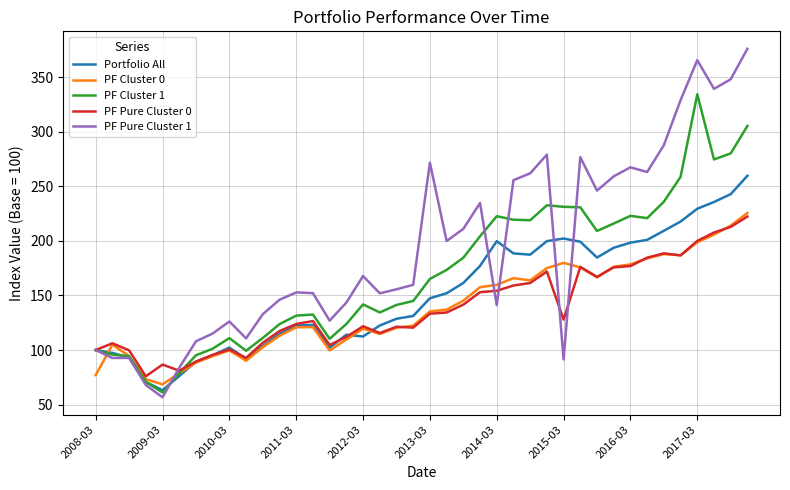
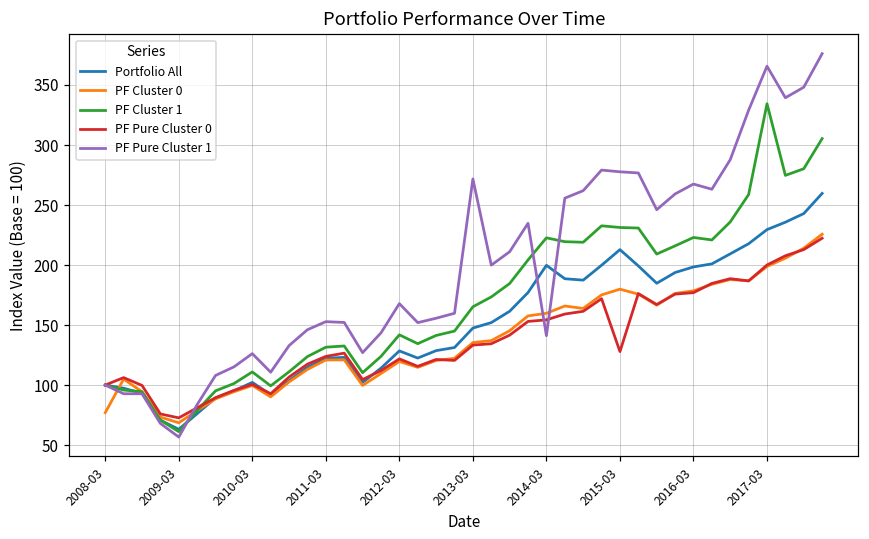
PF Pure Cluster 0, 2009-03: 87 -> 73
Portfolio All, 2012-03: 112 -> 128
Portfolio All, 2015-03: 202 -> 213
PF Pure Cluster 1, 2015-03: 91 -> 278
